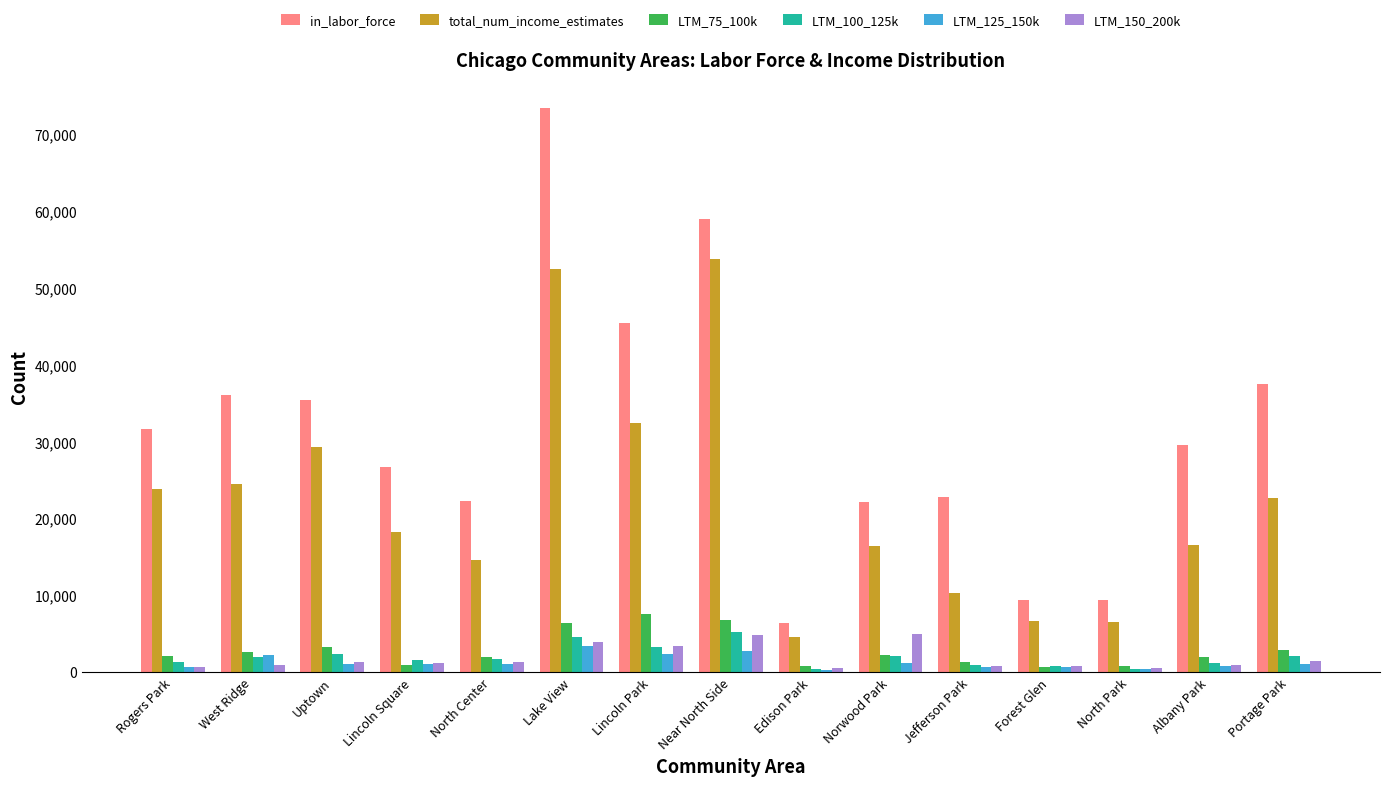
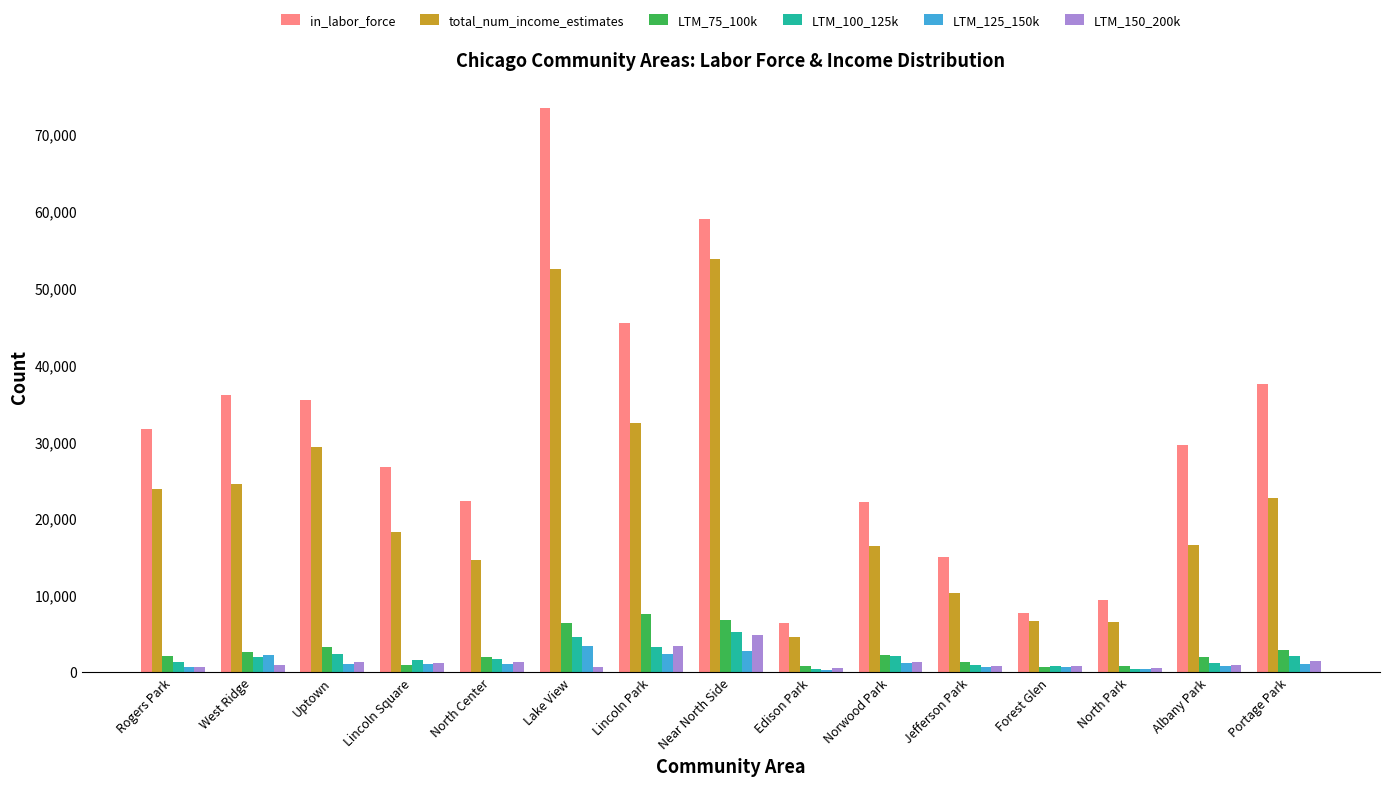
LTM_150_200k, Lake View: 4,000 -> 1,000
LTM_150_200k, Norwood Park: 5,000 -> 1,000
in_labor_force, Jefferson Park: 23,000 -> 15,000
in_labor_force, Forest Glen: 9,000 -> 8,000
